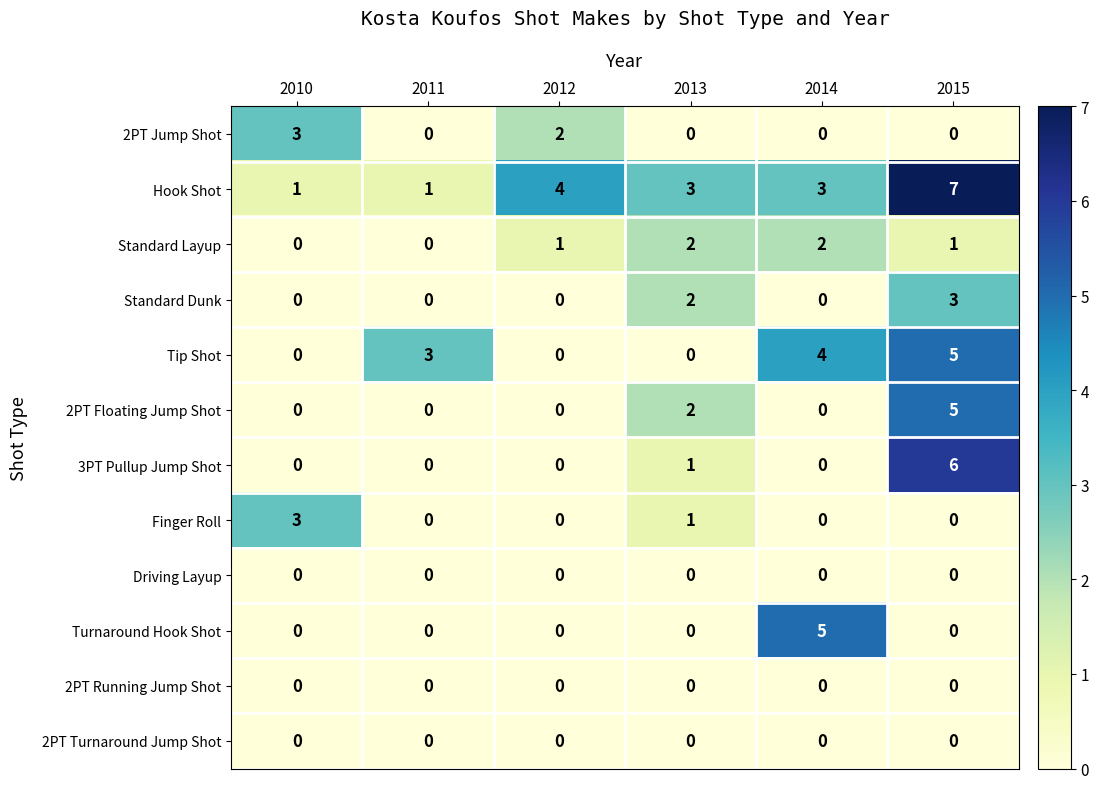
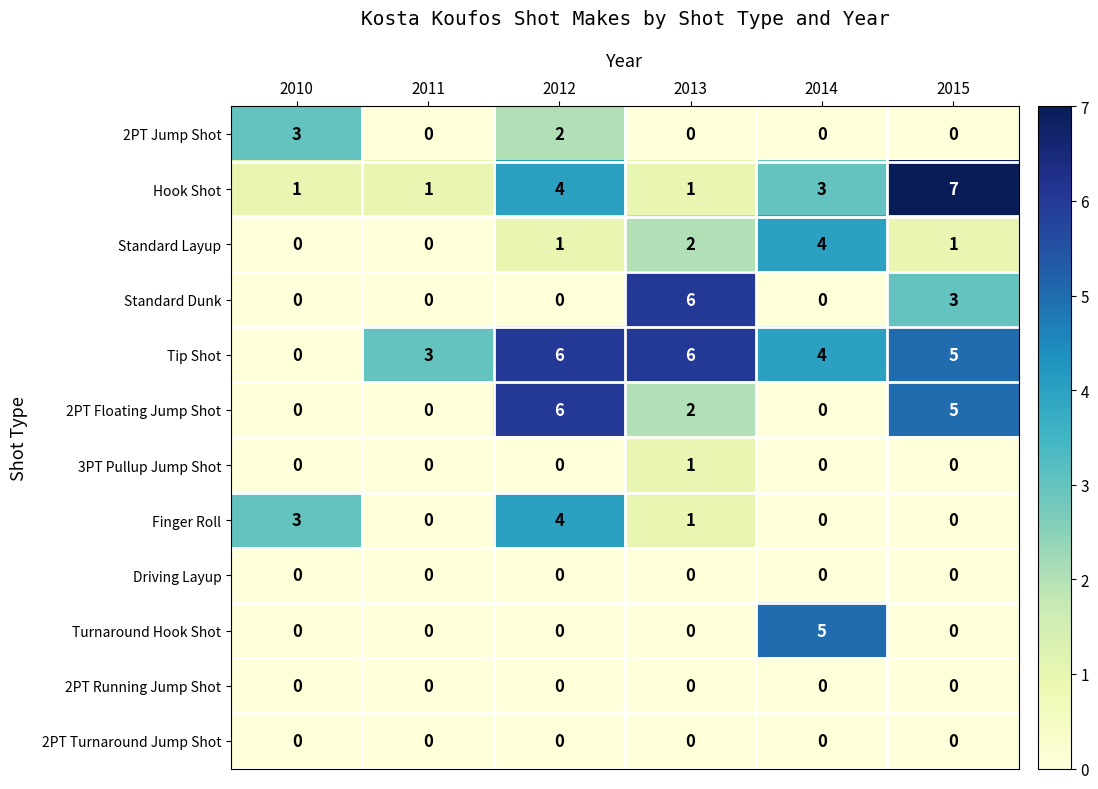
Hook Shot, 2013: 3 -> 1
Standard Layup, 2014: 2 -> 4
Standard Dunk, 2013: 2 -> 6
Tip Shot, 2012: 0 -> 6
Tip Shot, 2013: 0 -> 6
2PT Floating Jump Shot, 2012: 0 -> 6
3PT Pullup Jump Shot, 2015: 6 -> 0
Finger Roll, 2012: 0 -> 4
